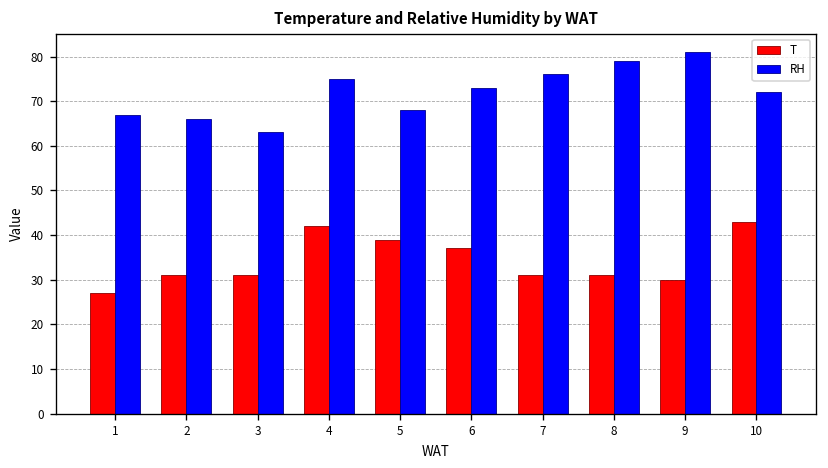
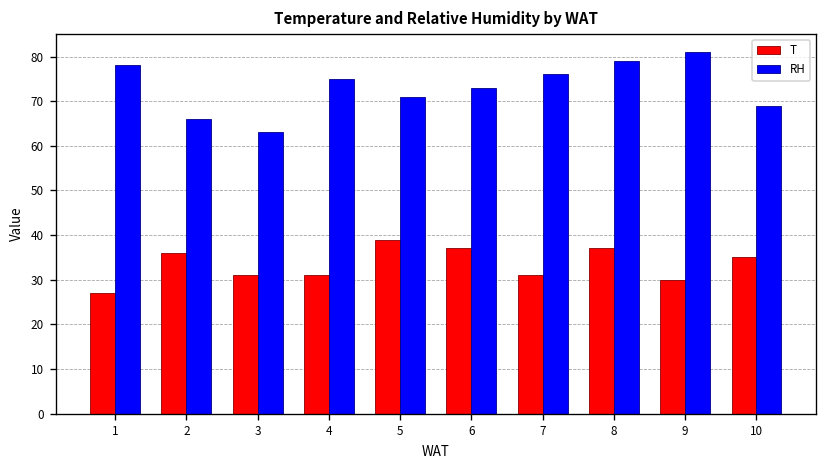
RH, 1: 67 -> 78
T, 2: 31 -> 36
T, 4: 42 -> 31
RH, 5: 68 -> 71
T, 8: 31 -> 37
T, 10: 43 -> 35
RH, 10: 72 -> 69
